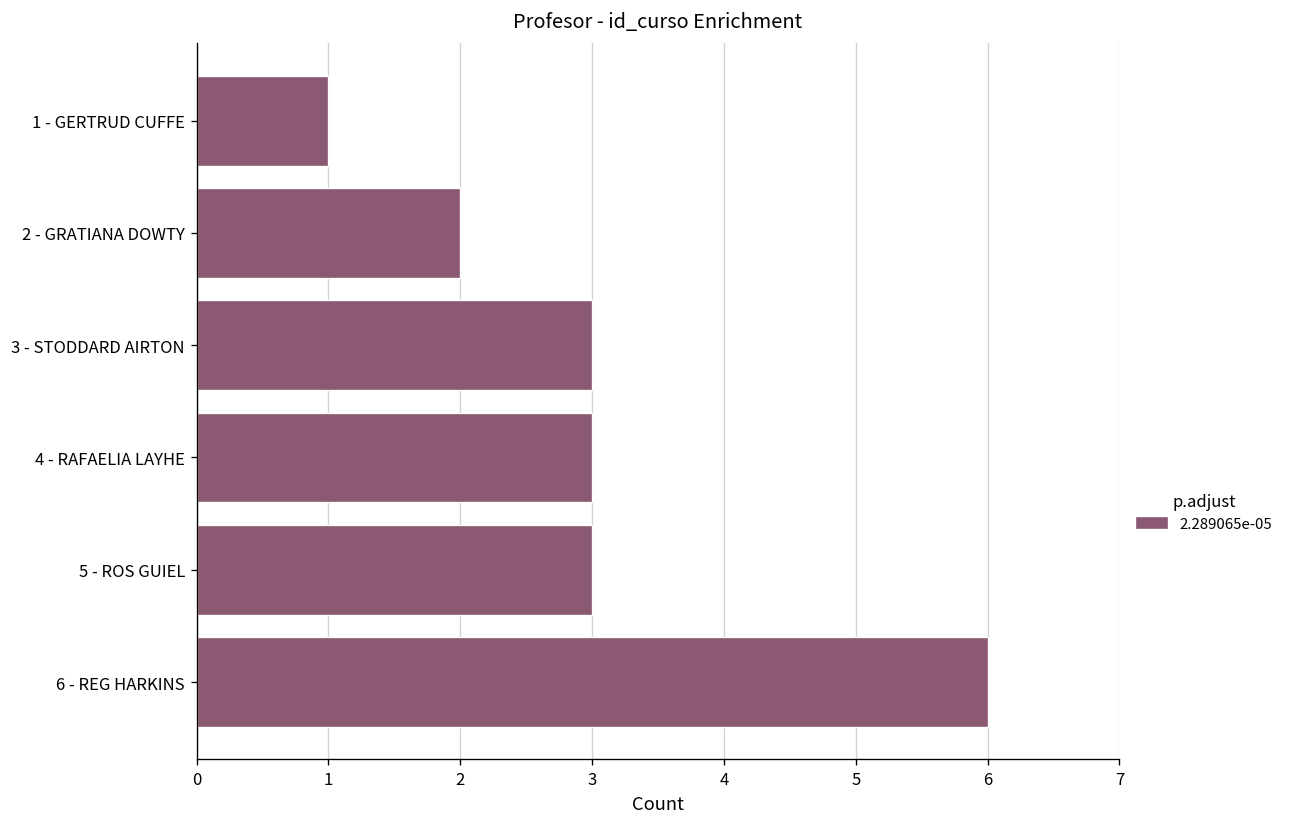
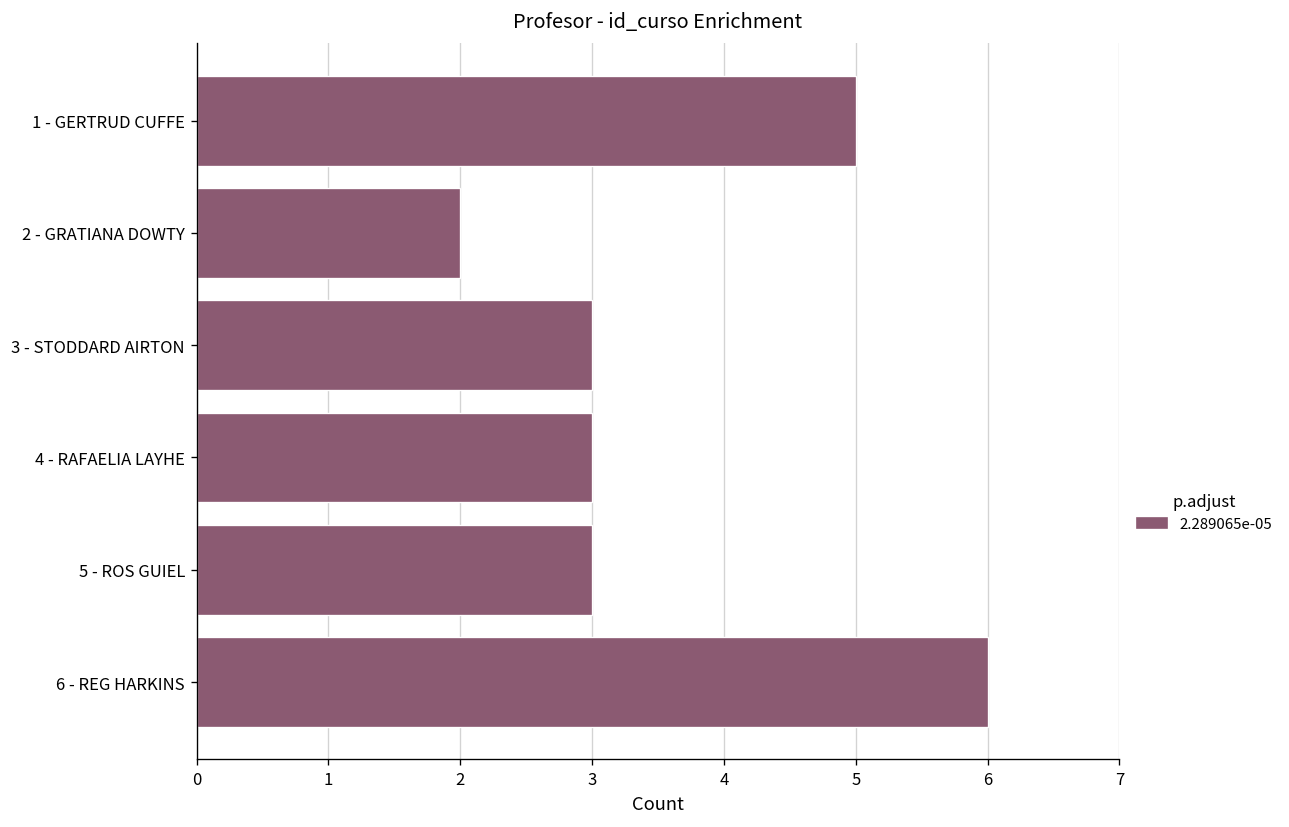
1 - GERTRUD CUFFE: 1 -> 5
